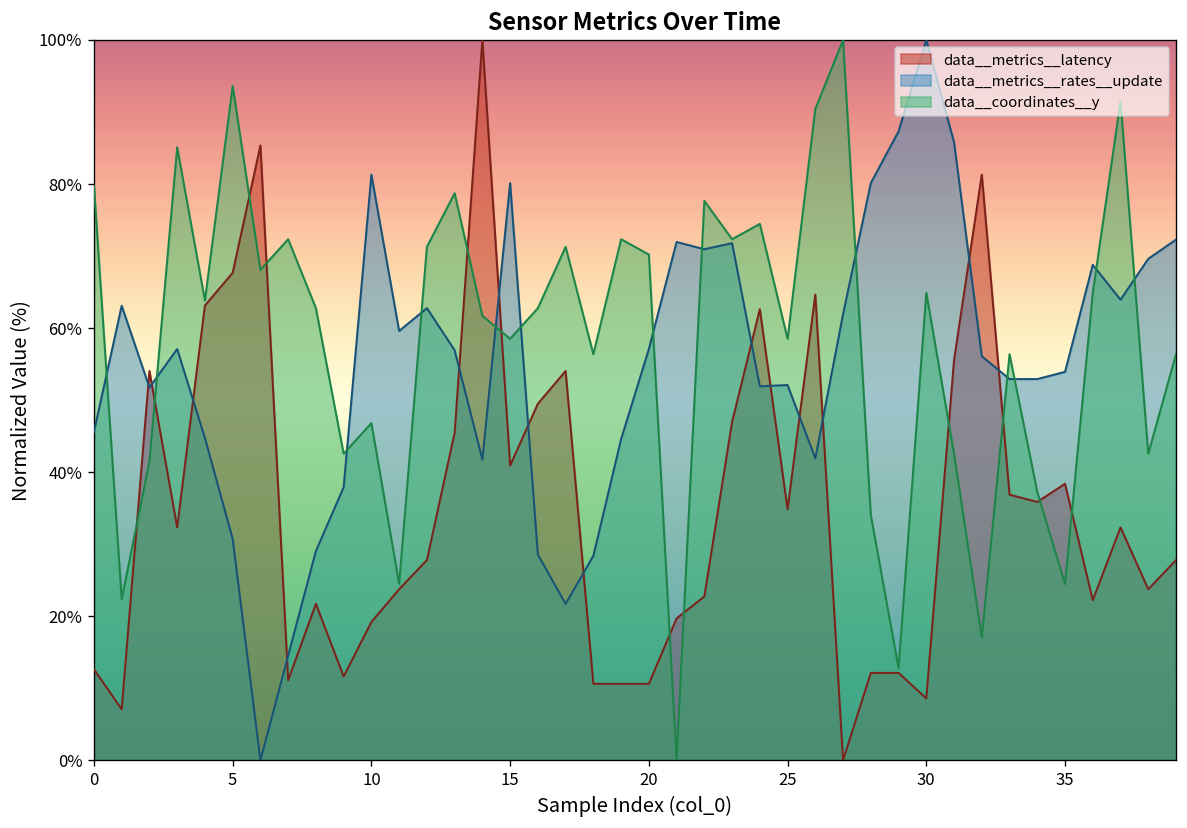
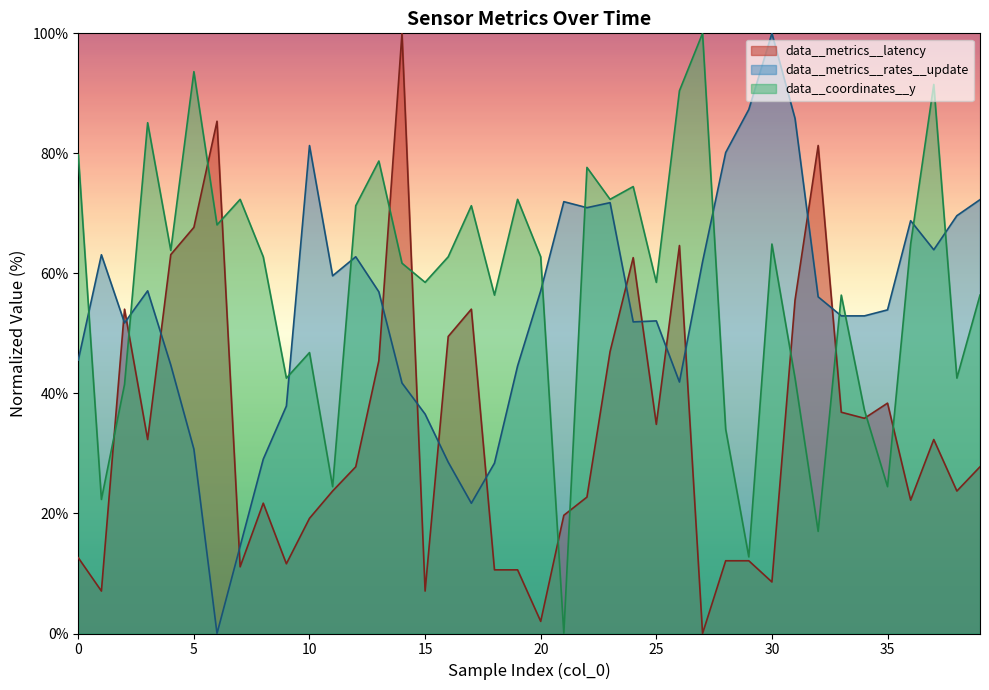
data__metrics__latency, 15: 41% -> 7%
data__metrics__rates__update, 15: 80% -> 37%
data__metrics__latency, 20: 11% -> 2%
data__coordinates__y, 20: 70% -> 63%
